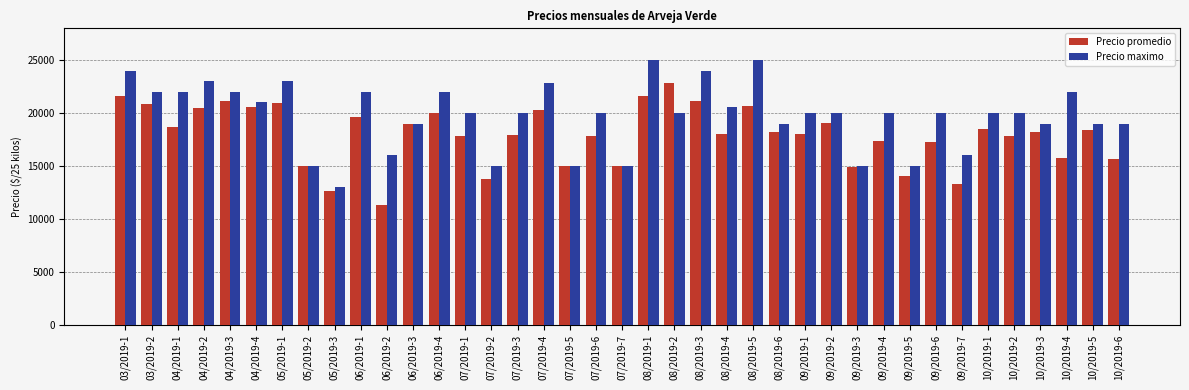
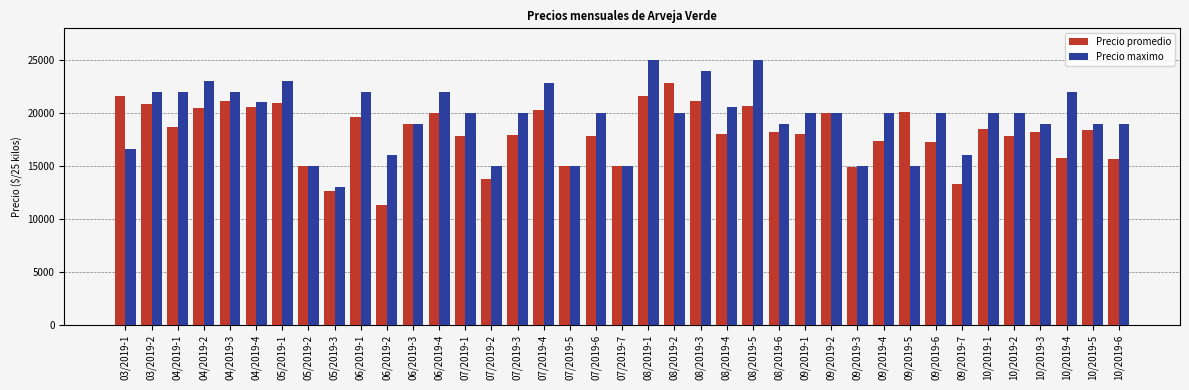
Precio maximo, 03/2019-1: 24000 -> 16600
Precio promedio, 09/2019-2: 19000 -> 20000
Precio promedio, 09/2019-5: 14100 -> 20100
